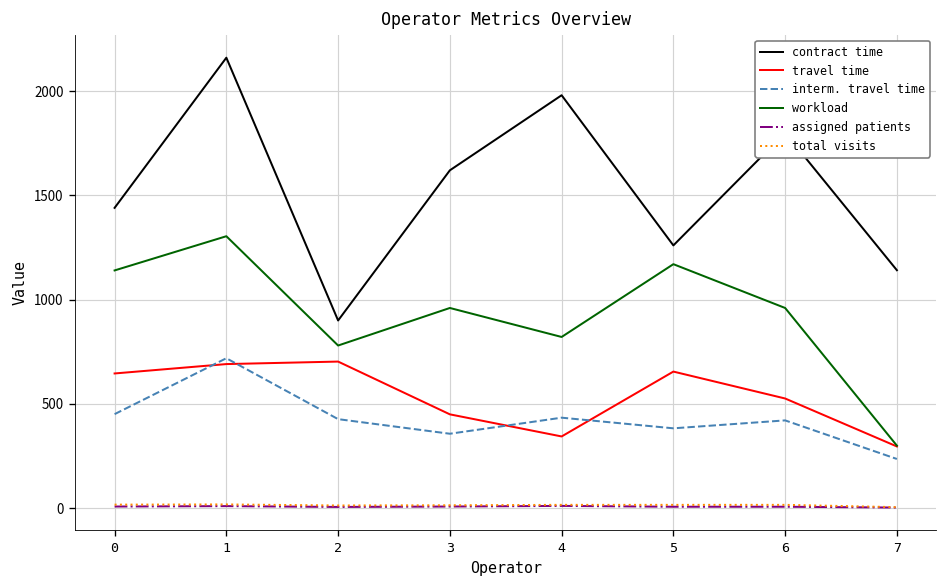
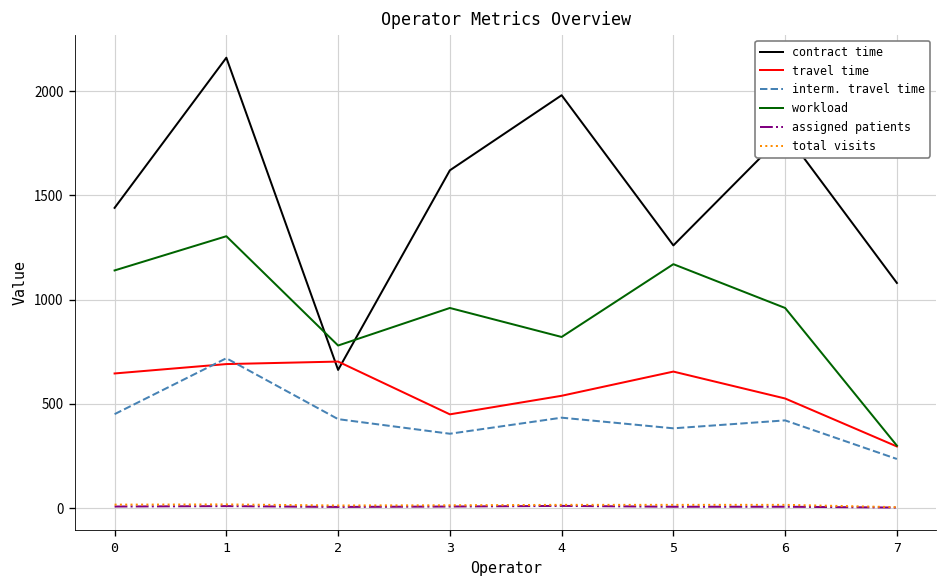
contract time, 2: 900 -> 660
travel time, 4: 340 -> 540
contract time, 7: 1140 -> 1080
